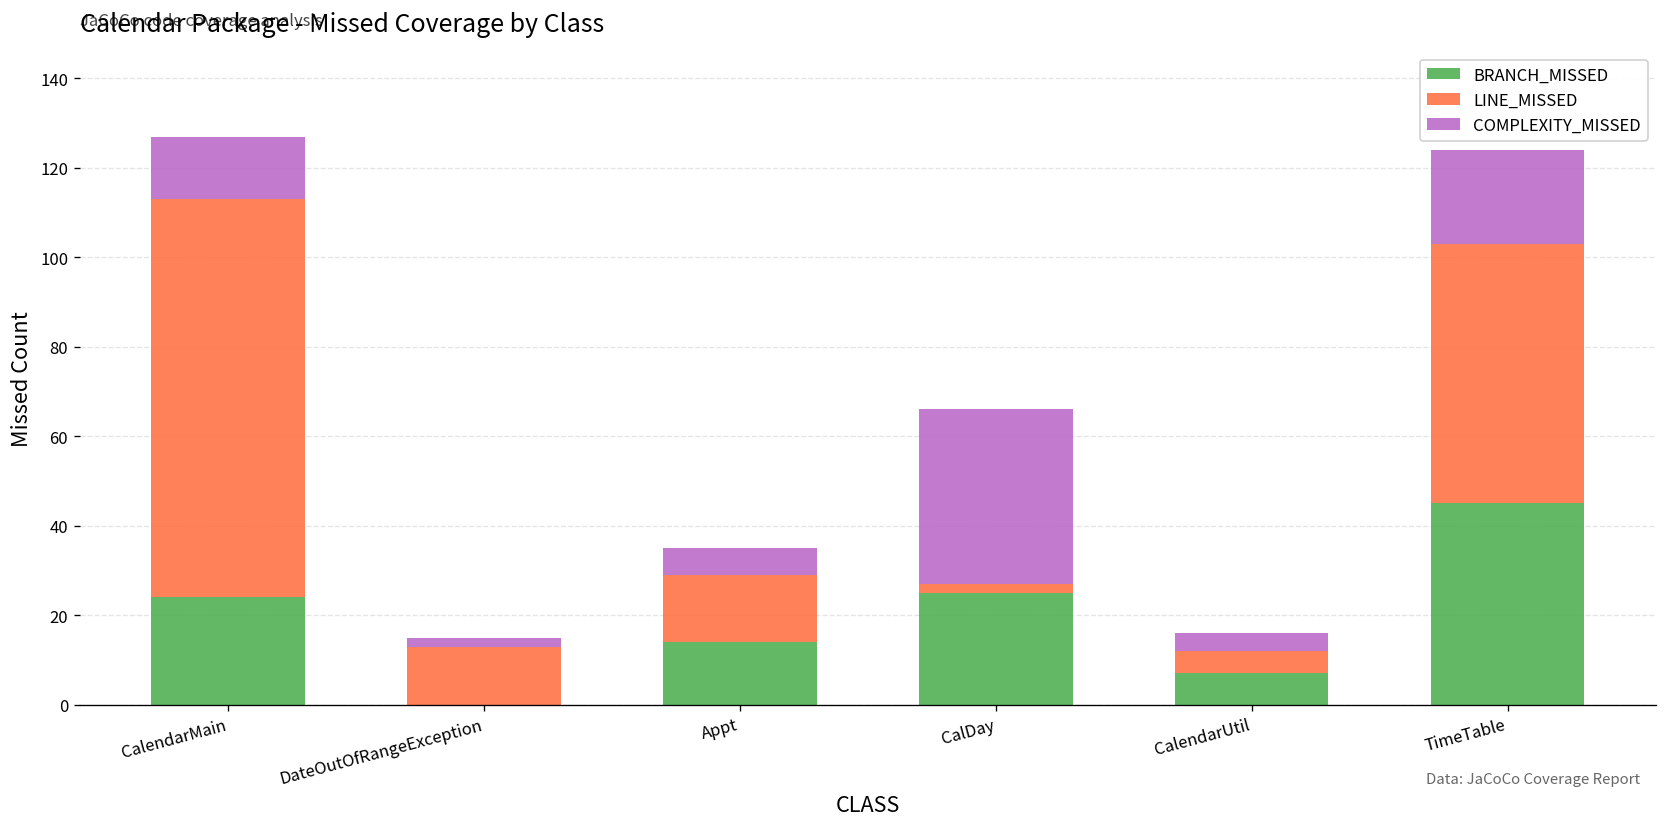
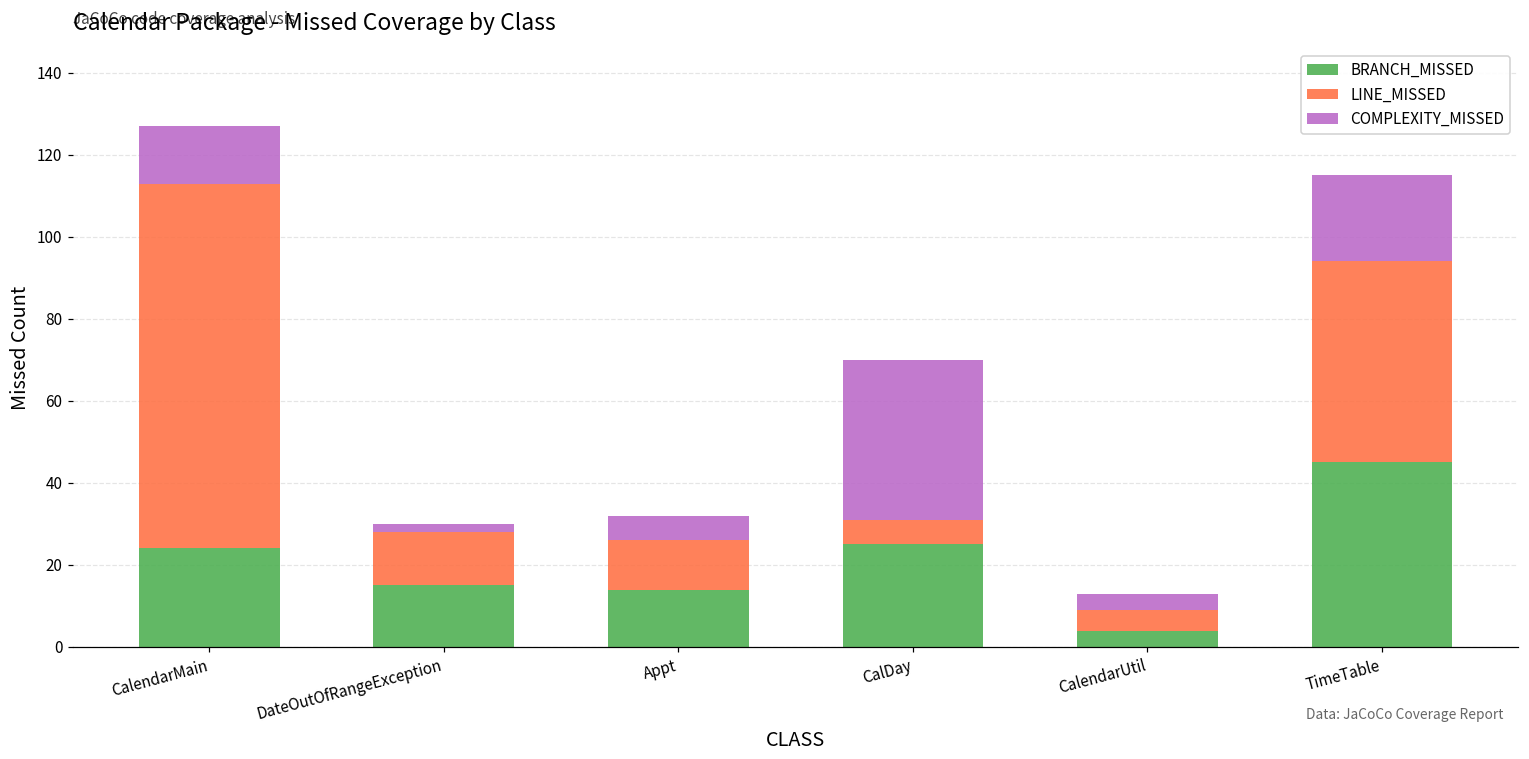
BRANCH_MISSED, DateOutOfRangeException: 0 -> 15
LINE_MISSED, Appt: 15 -> 12
LINE_MISSED, CalDay: 2 -> 6
BRANCH_MISSED, CalendarUtil: 7 -> 4
LINE_MISSED, TimeTable: 58 -> 49
